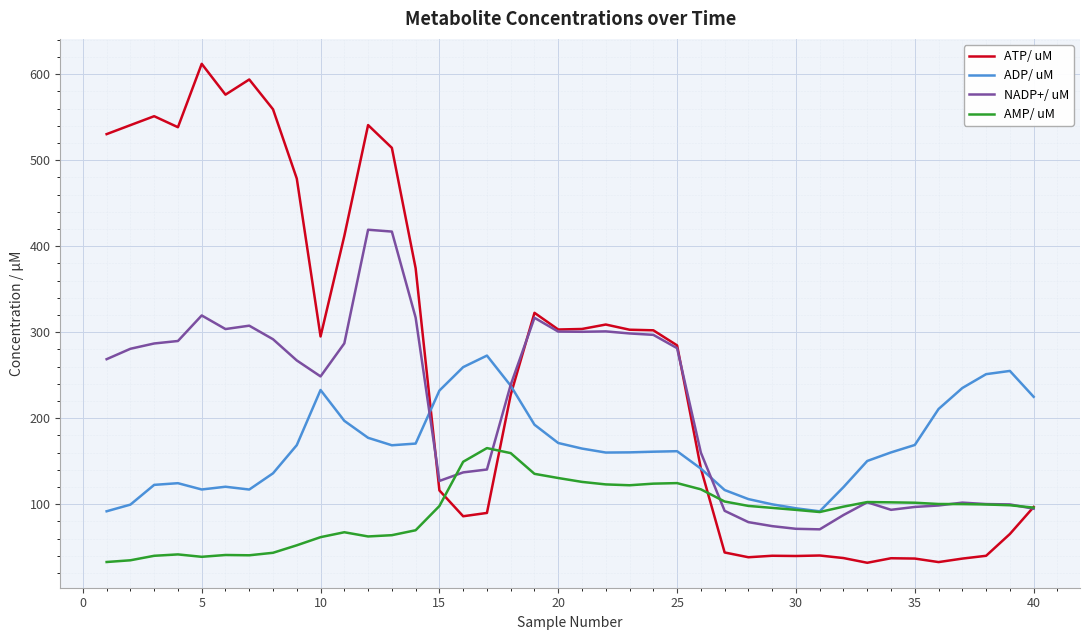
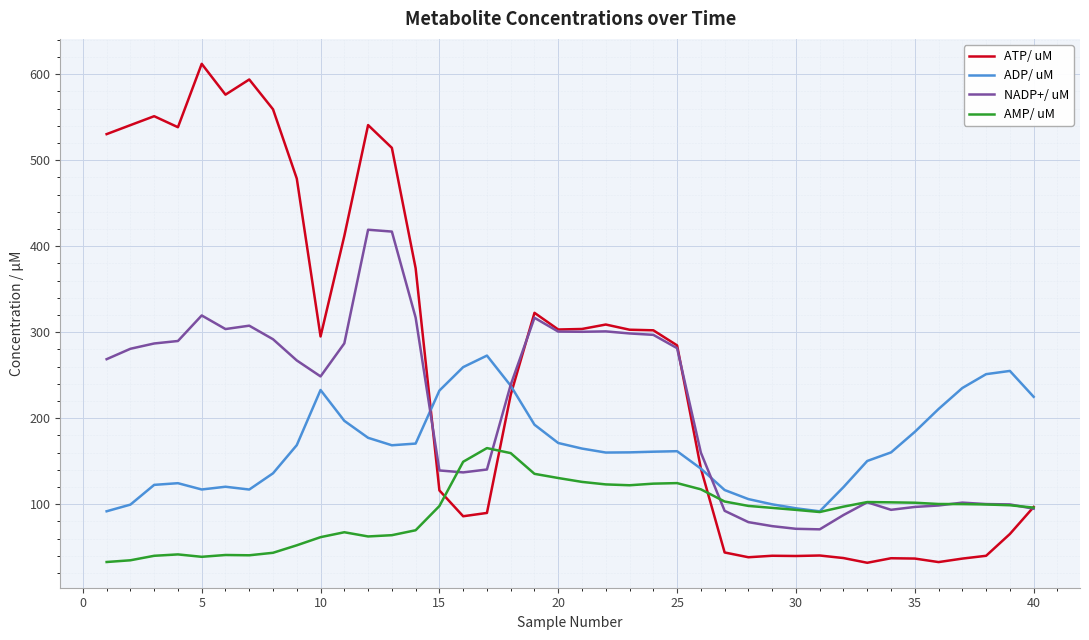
NADP+/ uM, 15: 130 -> 140
ADP/ uM, 35: 170 -> 180
